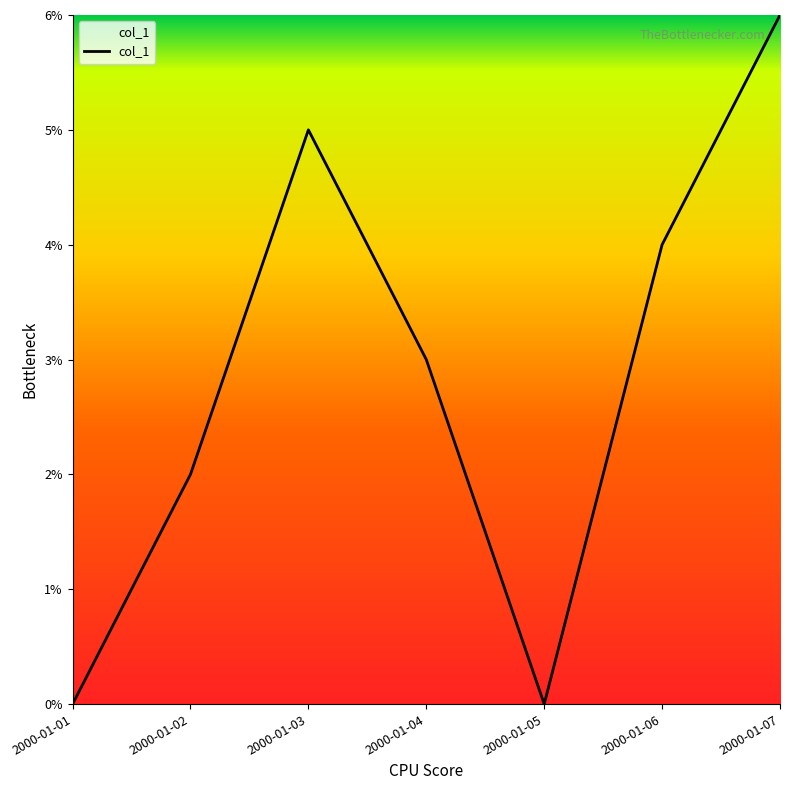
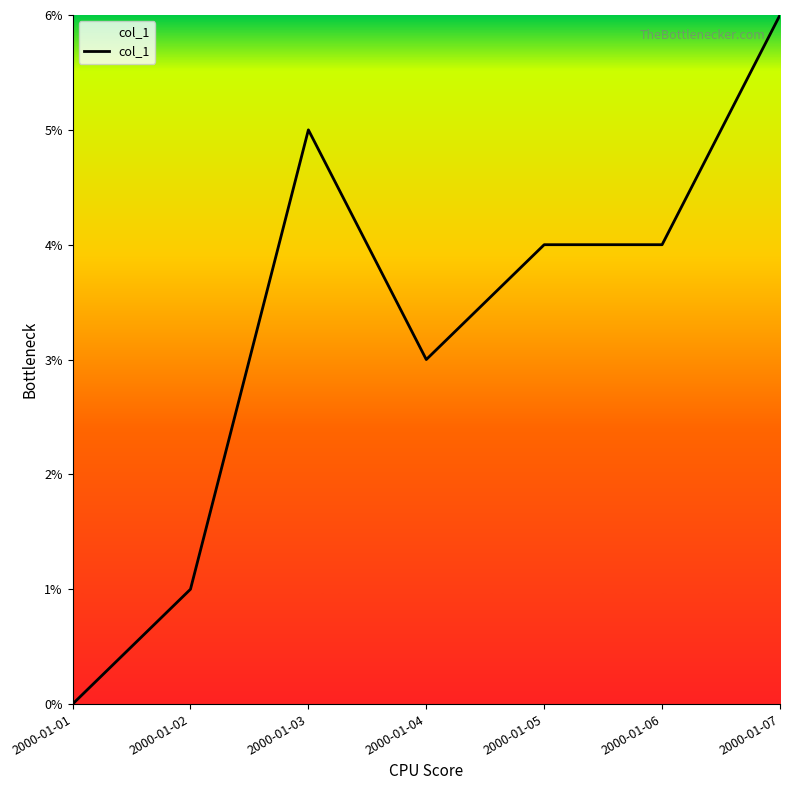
2000-01-02: 2% -> 1%
2000-01-05: 0% -> 4%
